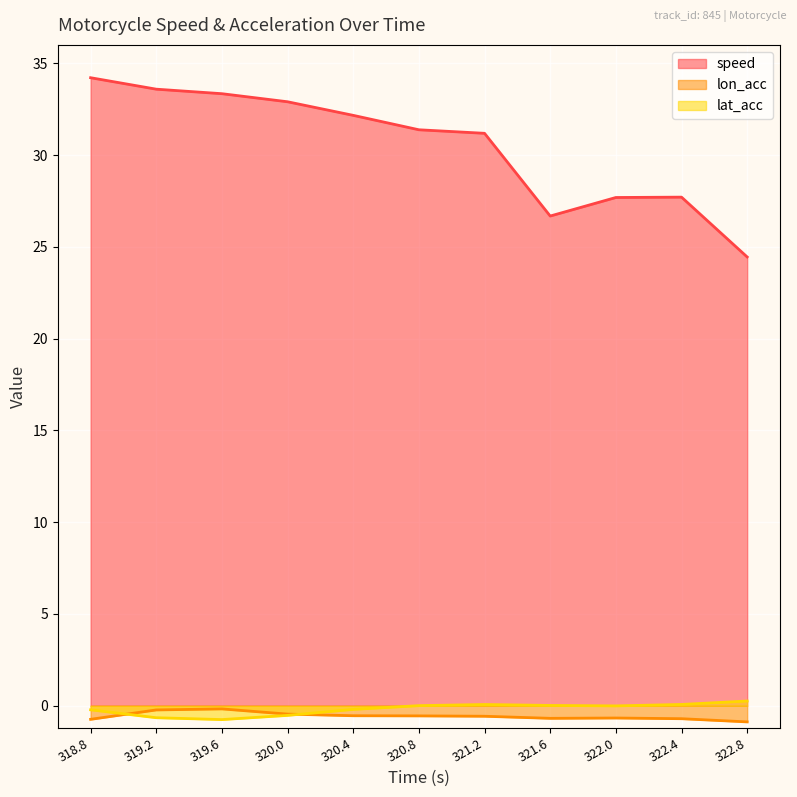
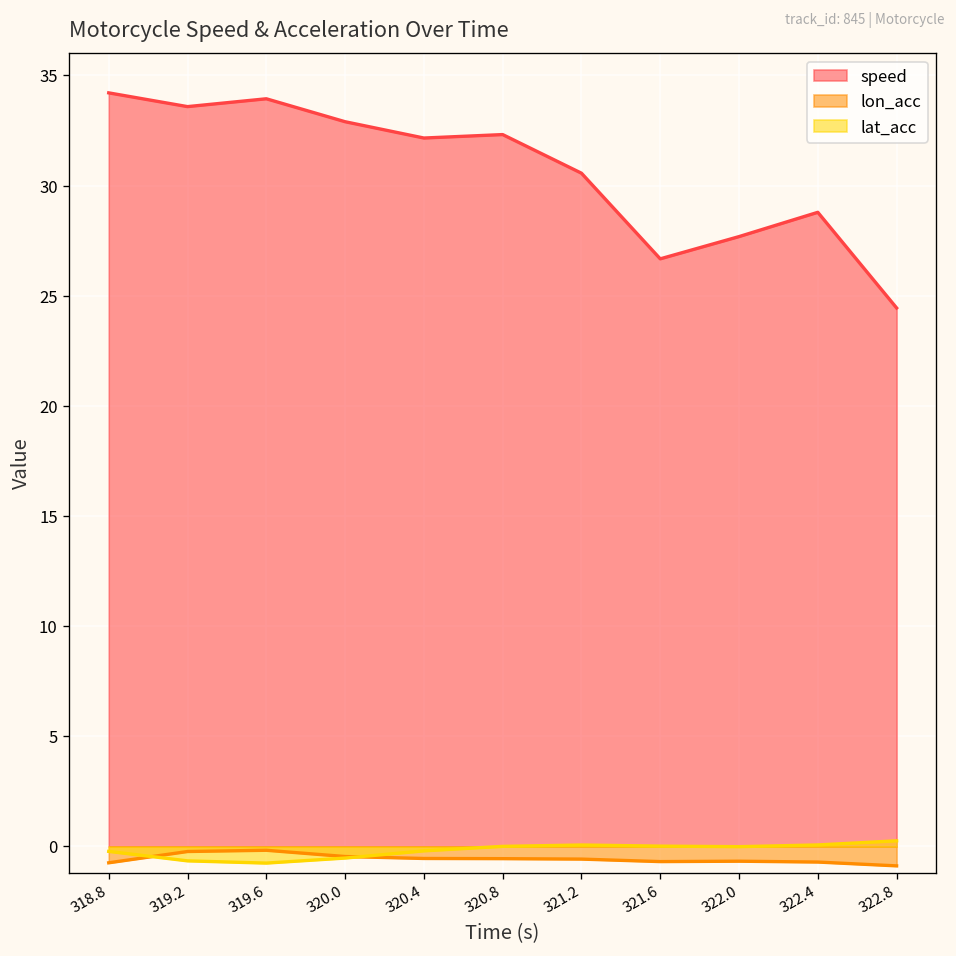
speed, 319.6: 33.3 -> 33.9
speed, 320.8: 31.4 -> 32.3
speed, 321.2: 31.2 -> 30.6
speed, 322.4: 27.7 -> 28.8
